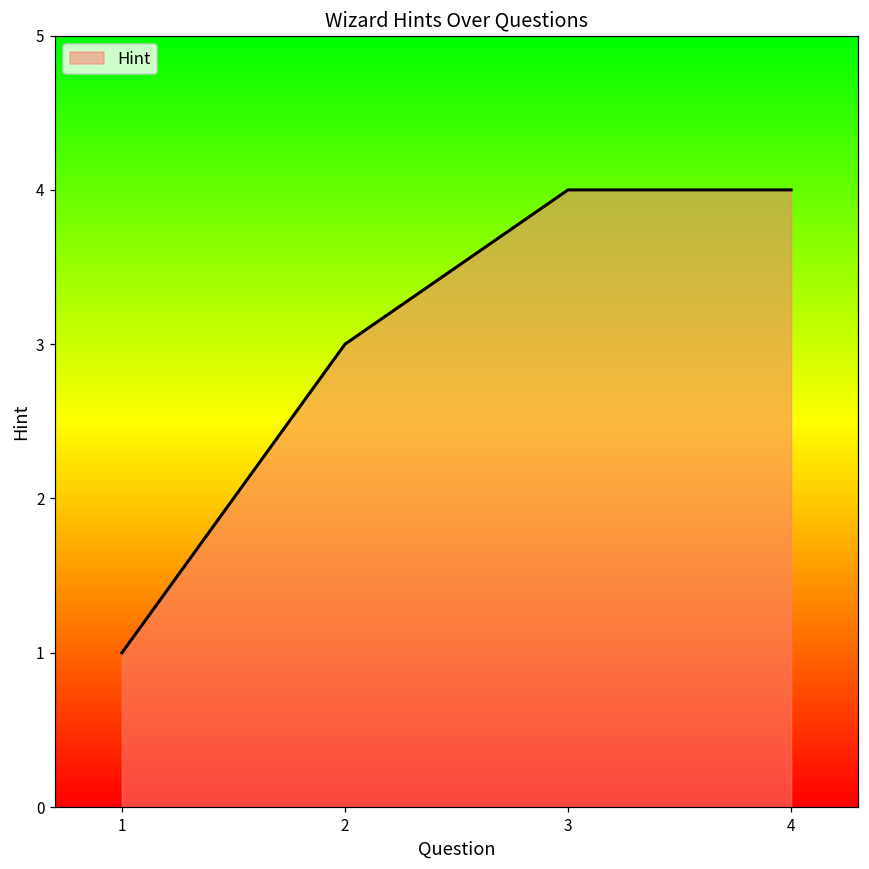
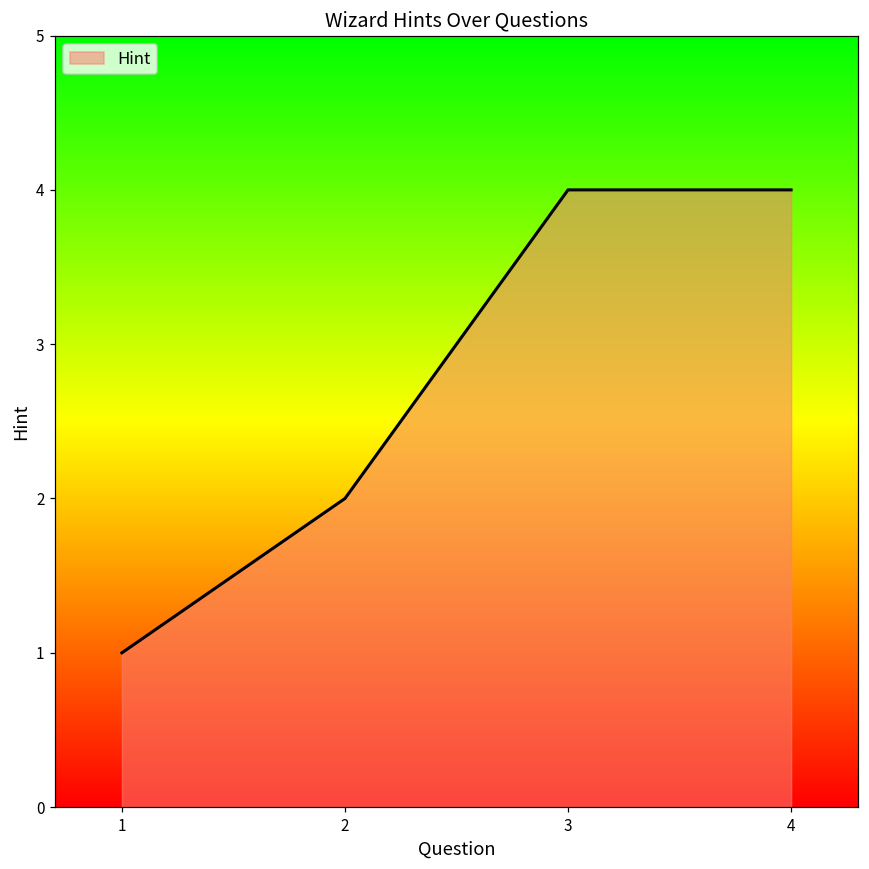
2: 3 -> 2
